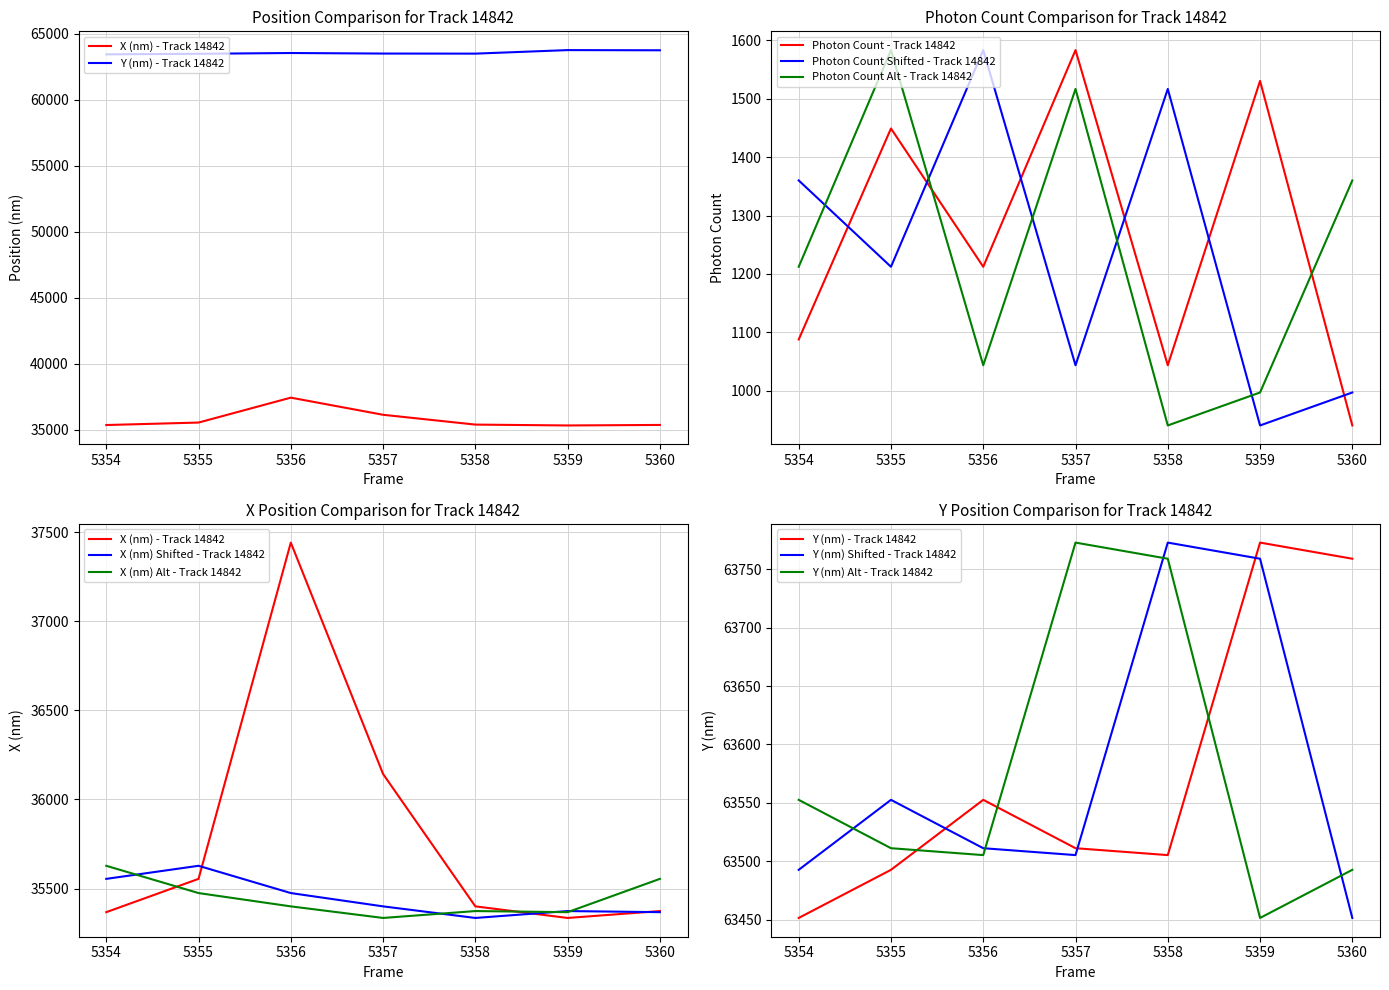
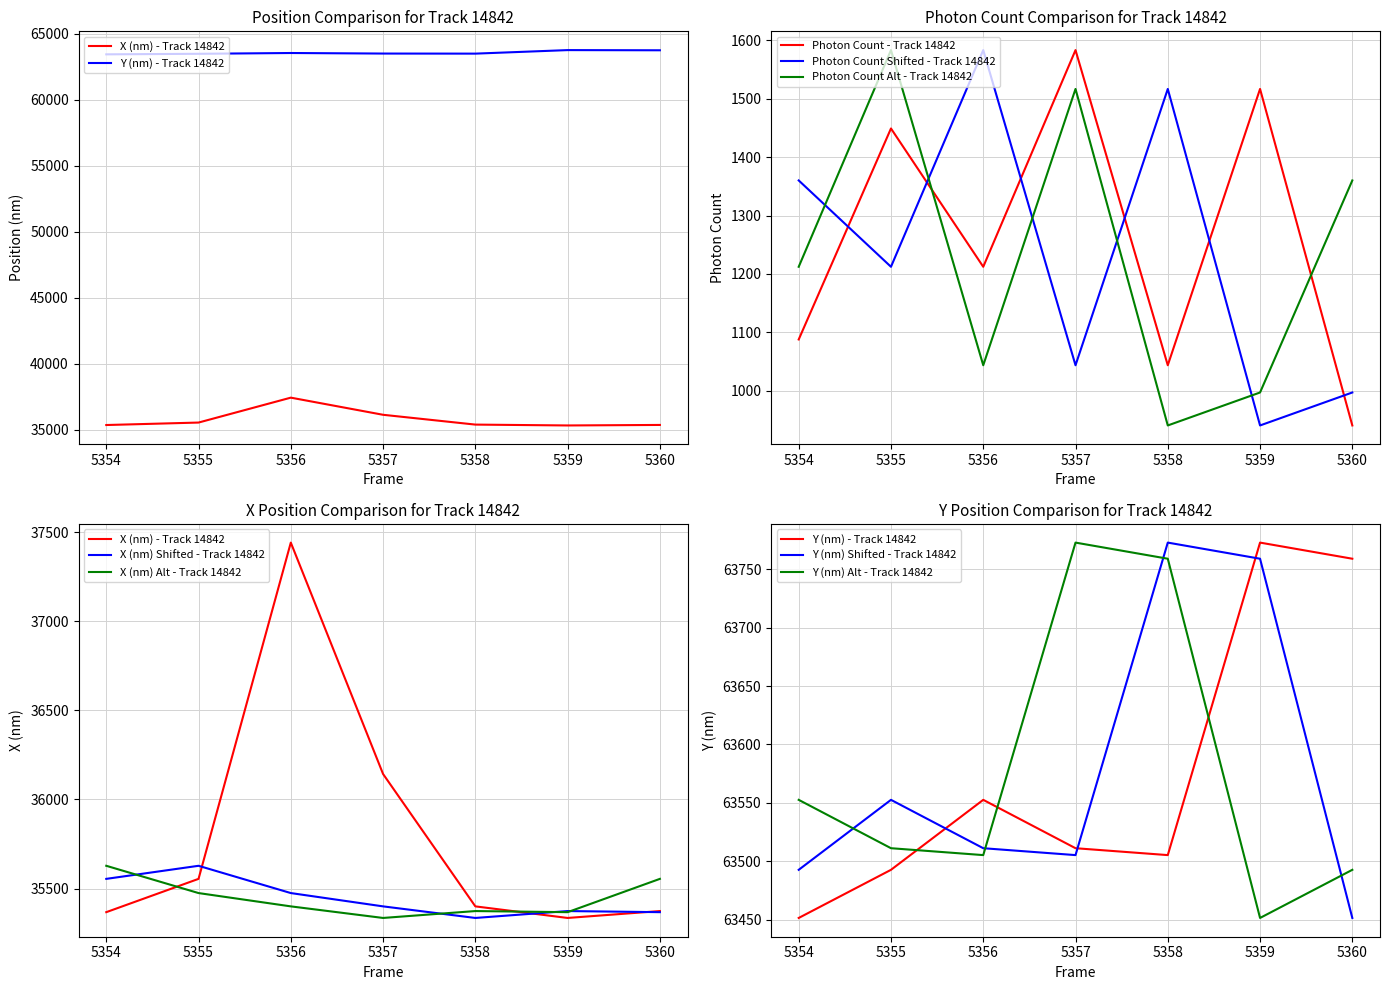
Photon Count Comparison for Track 14842, Photon Count - Track 14842, 5359: 1530 -> 1520
